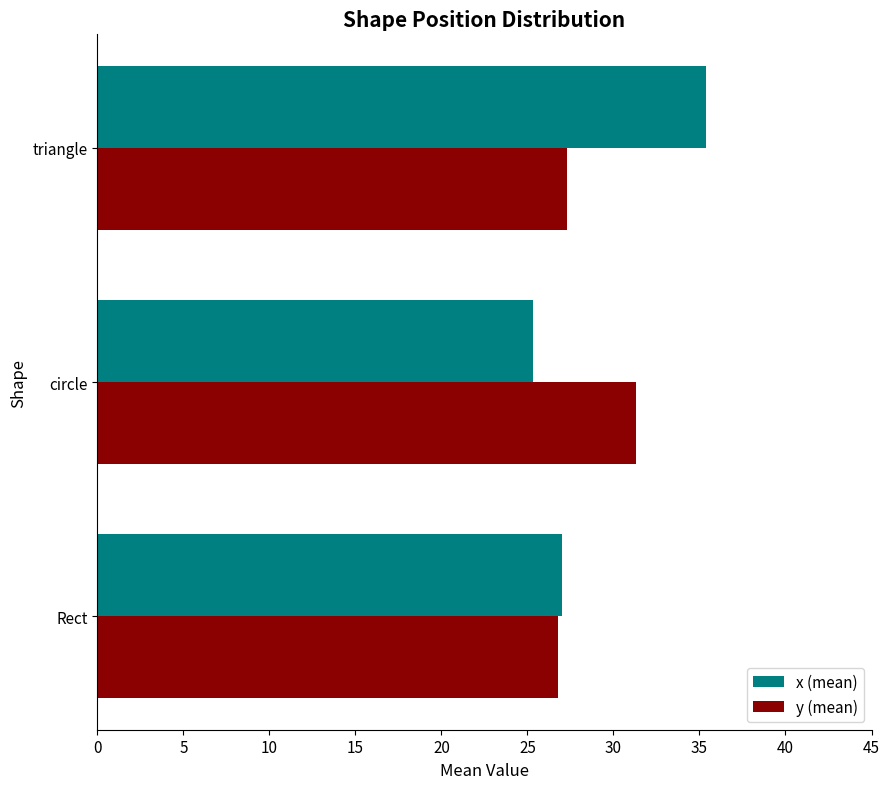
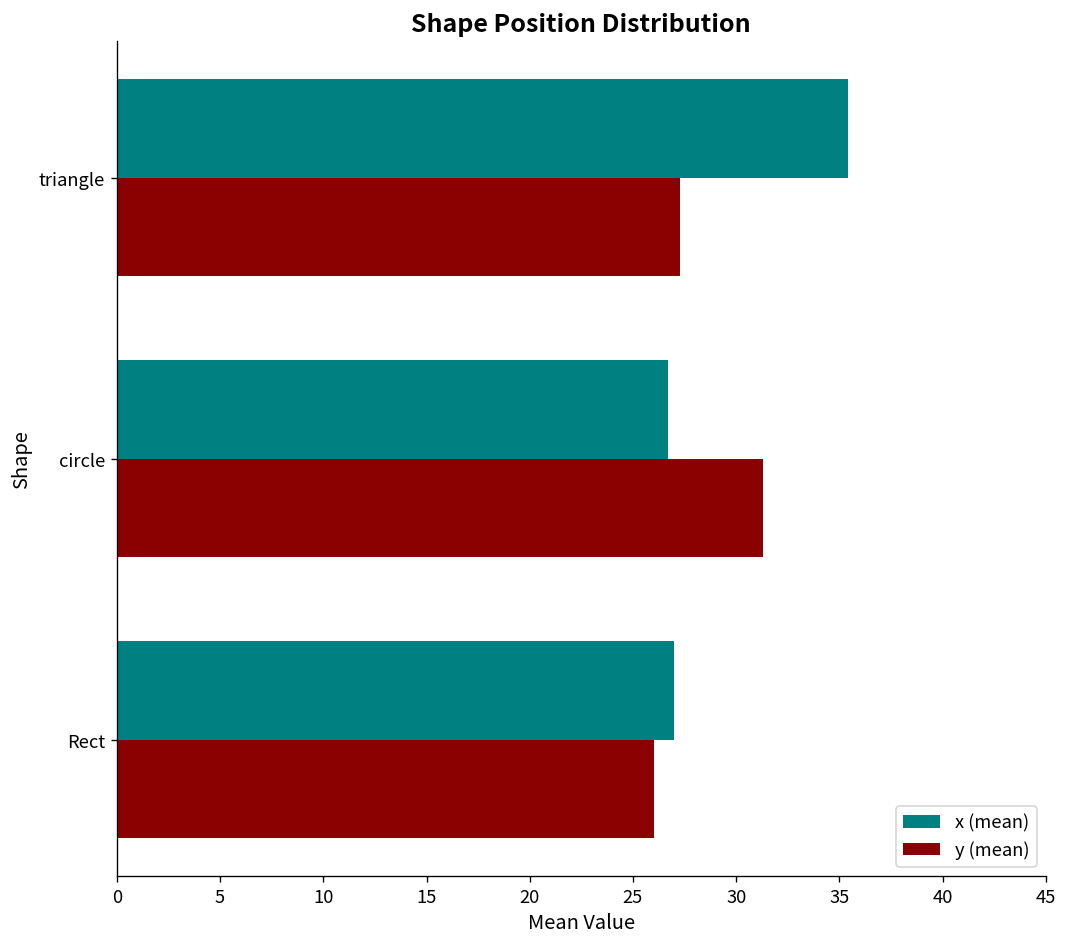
x (mean), circle: 25.3 -> 26.7
y (mean), Rect: 26.8 -> 26.0
